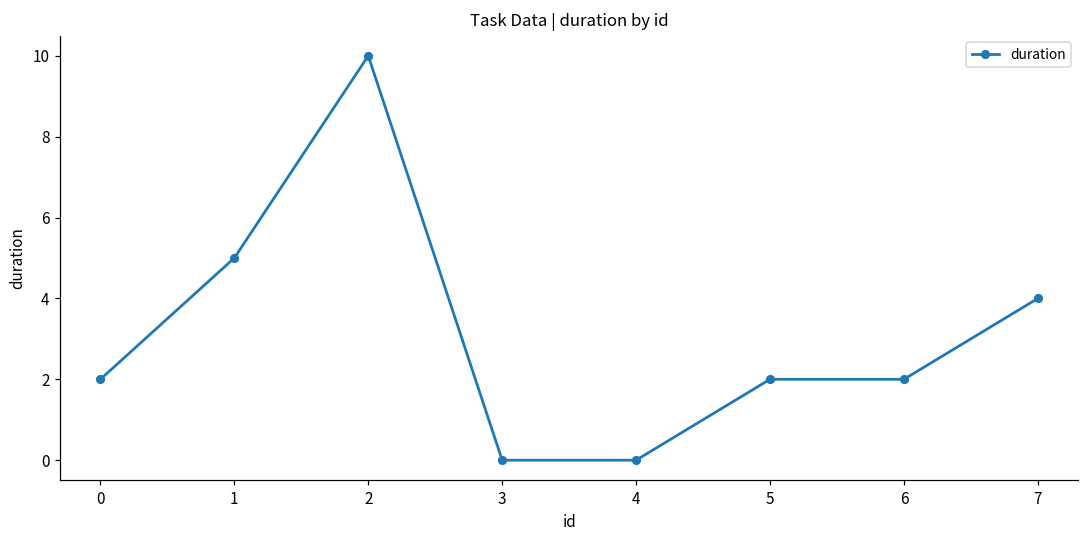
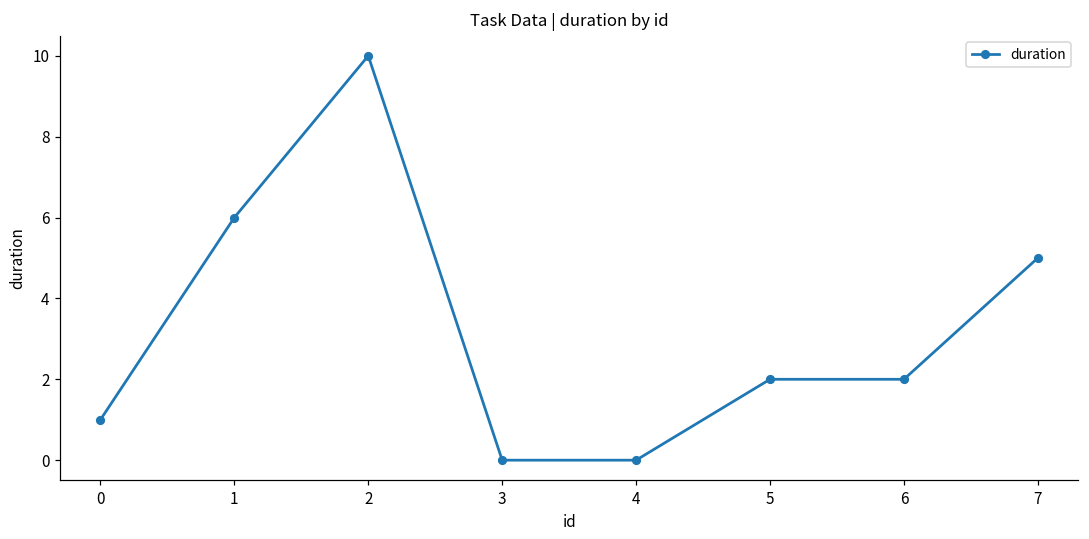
0: 2 -> 1
1: 5 -> 6
7: 4 -> 5
